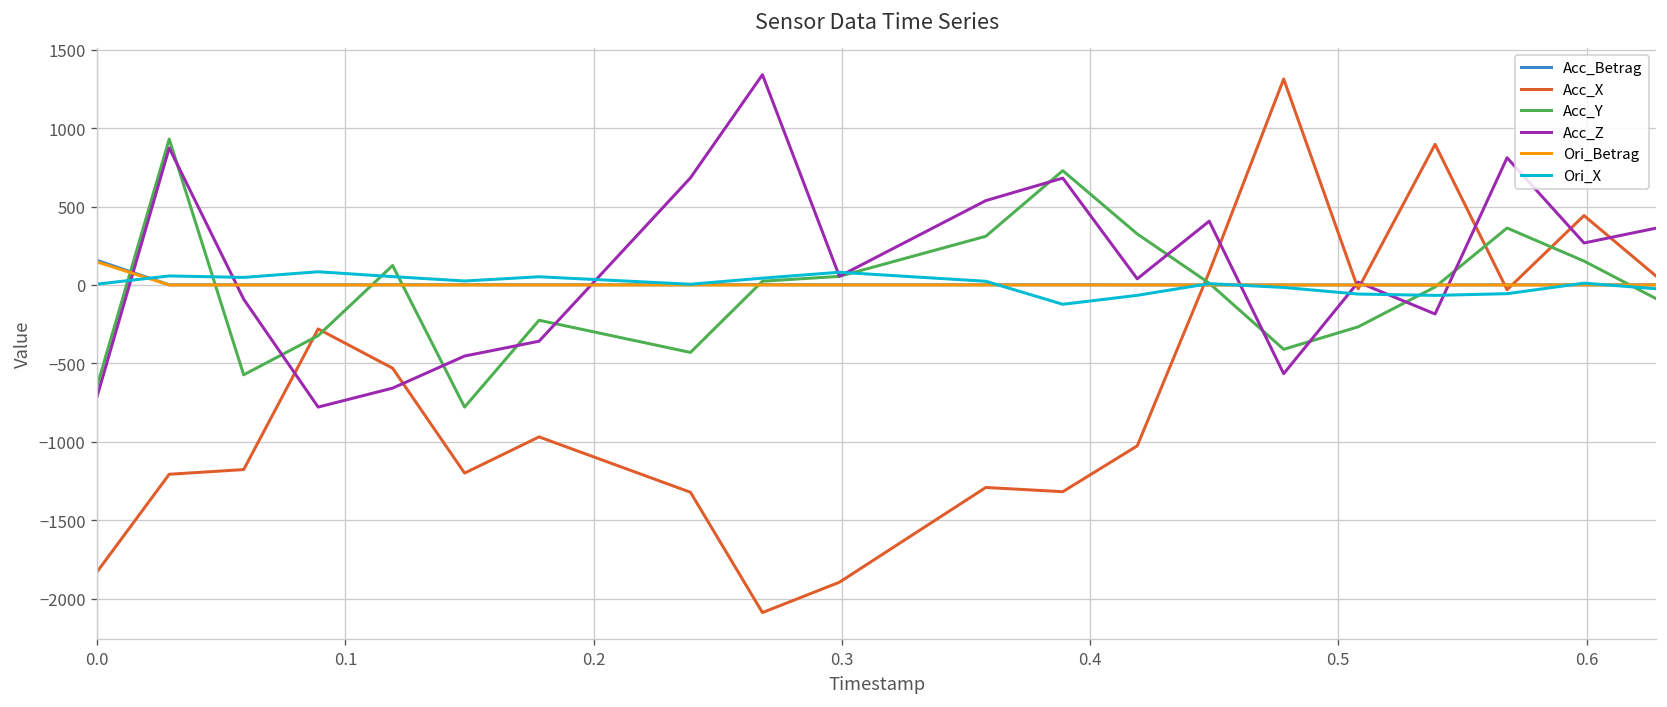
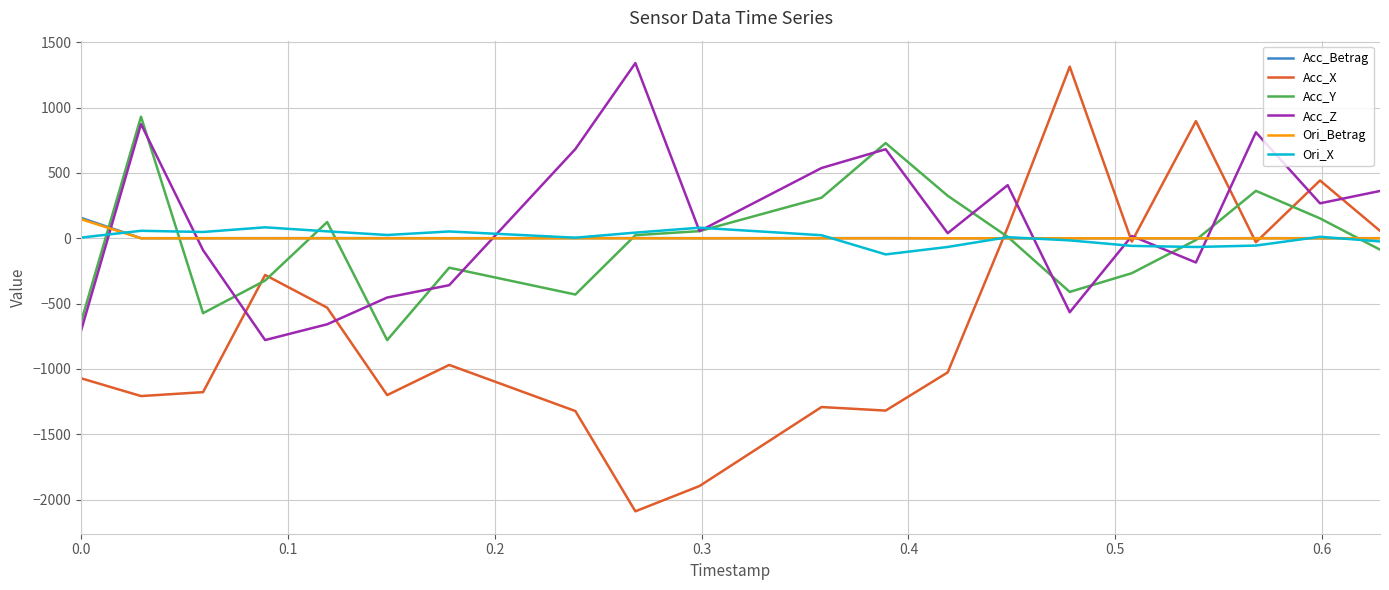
Acc_X, 0.0: -1830 -> -1070
